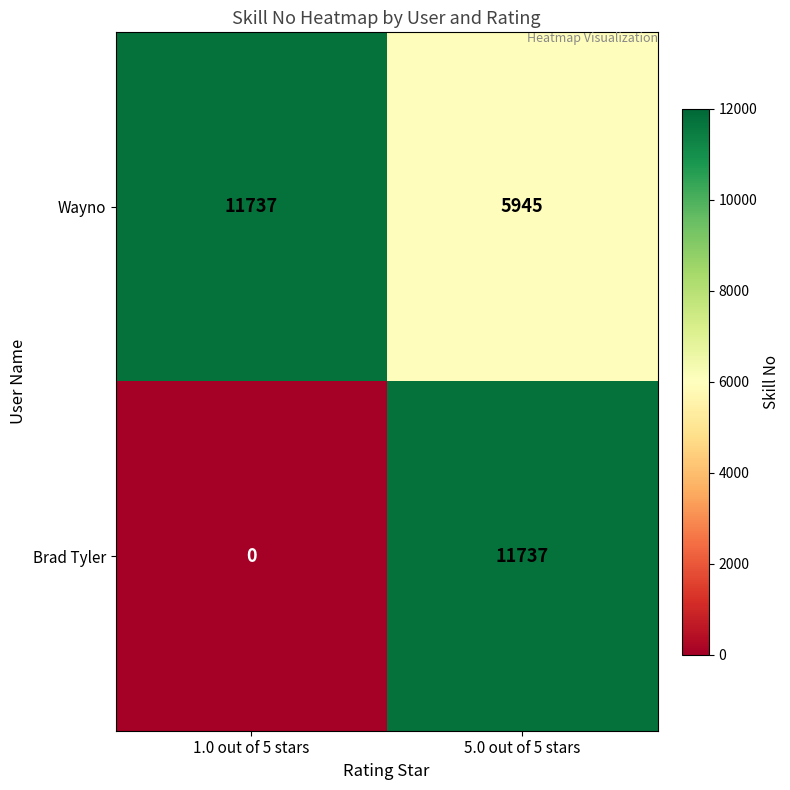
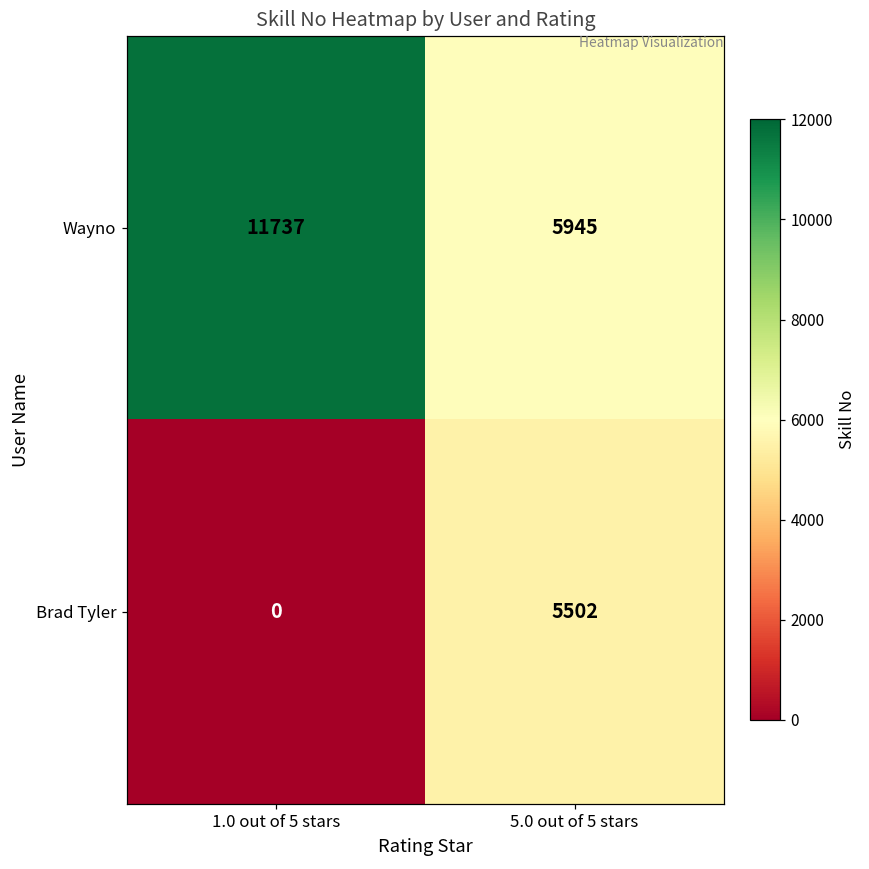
Brad Tyler, 5.0 out of 5 stars: 11737 -> 5502
